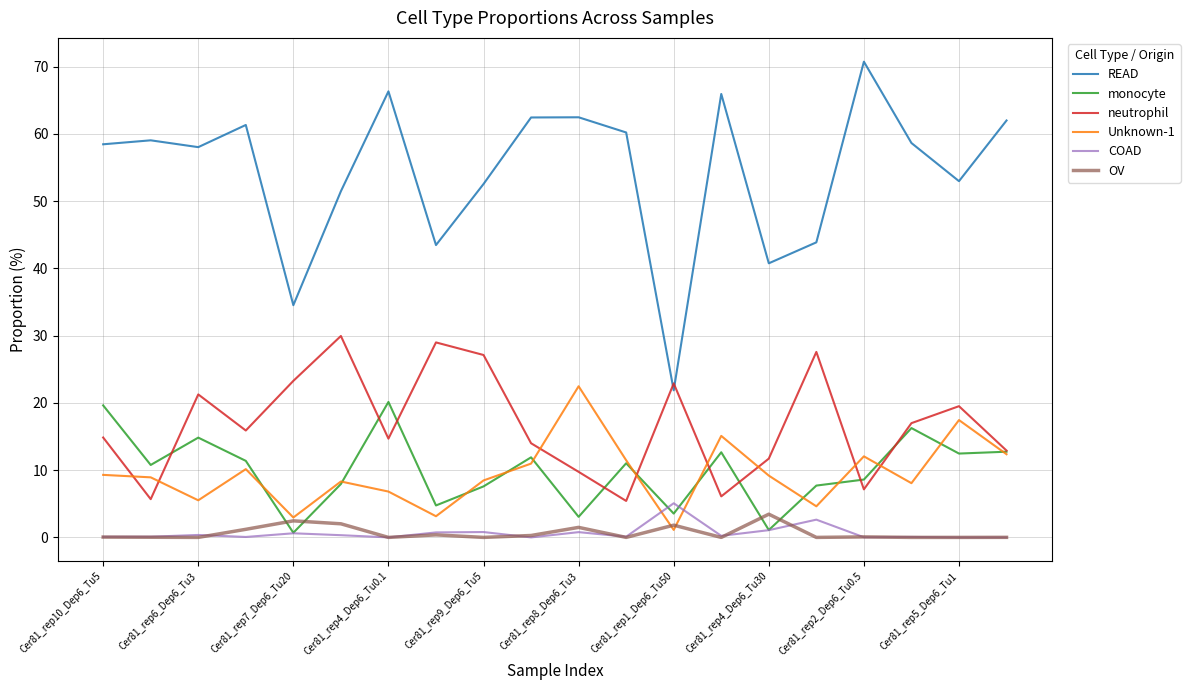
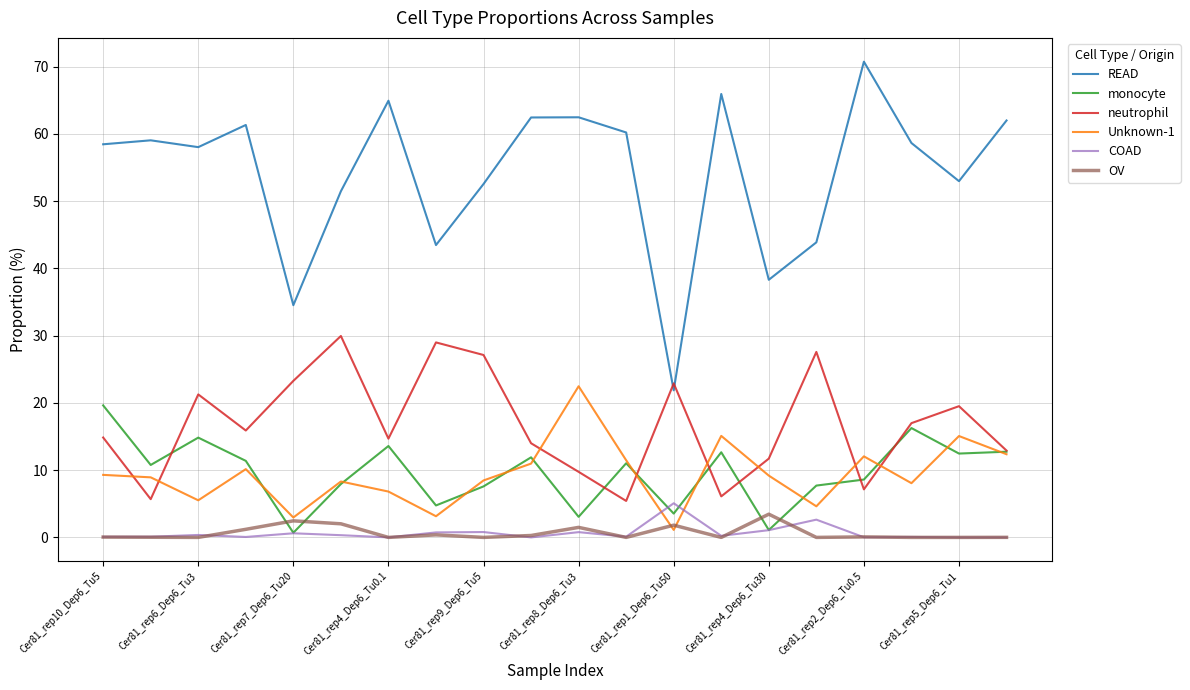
READ, Cer81_rep4_Dep6_Tu0.1: 66 -> 65
monocyte, Cer81_rep4_Dep6_Tu0.1: 20 -> 14
READ, Cer81_rep4_Dep6_Tu30: 41 -> 38
Unknown-1, Cer81_rep5_Dep6_Tu1: 17 -> 15
